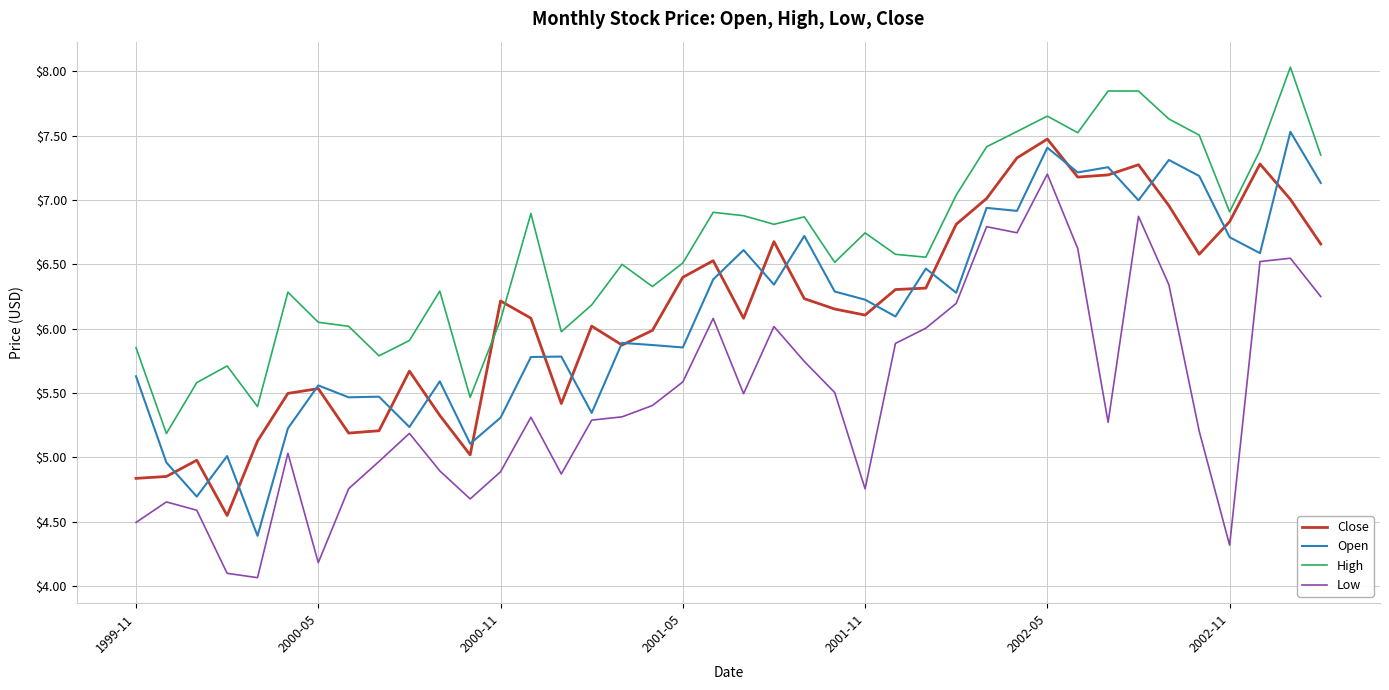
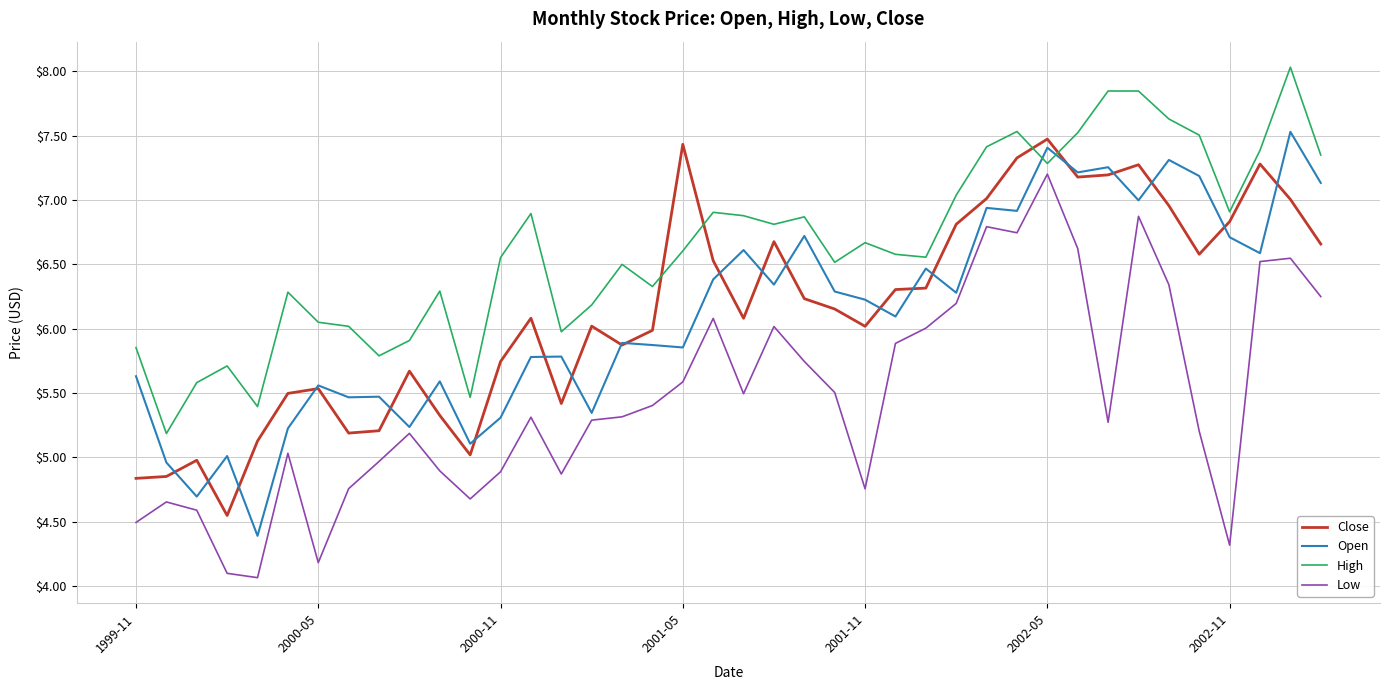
Close, 2000-11: $6.22 -> $5.74
High, 2000-11: $6.07 -> $6.55
Close, 2001-05: $6.40 -> $7.43
High, 2001-05: $6.51 -> $6.60
Close, 2001-11: $6.11 -> $6.02
High, 2001-11: $6.74 -> $6.67
High, 2002-05: $7.65 -> $7.28
